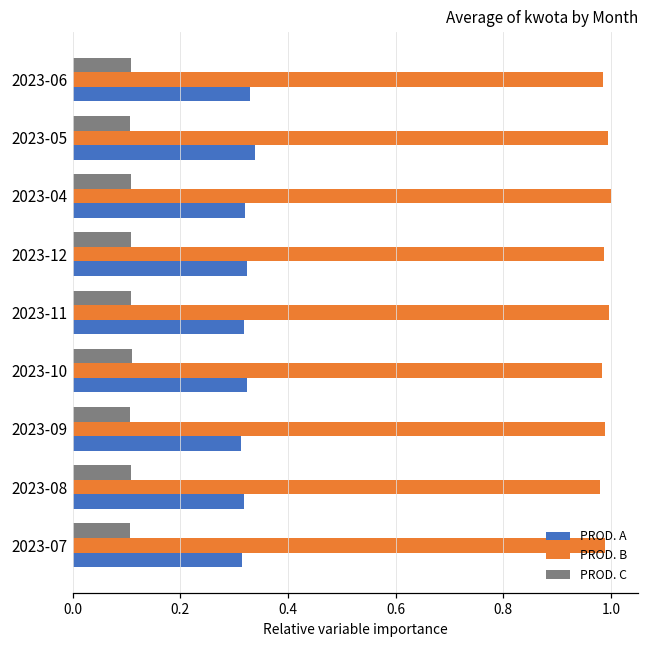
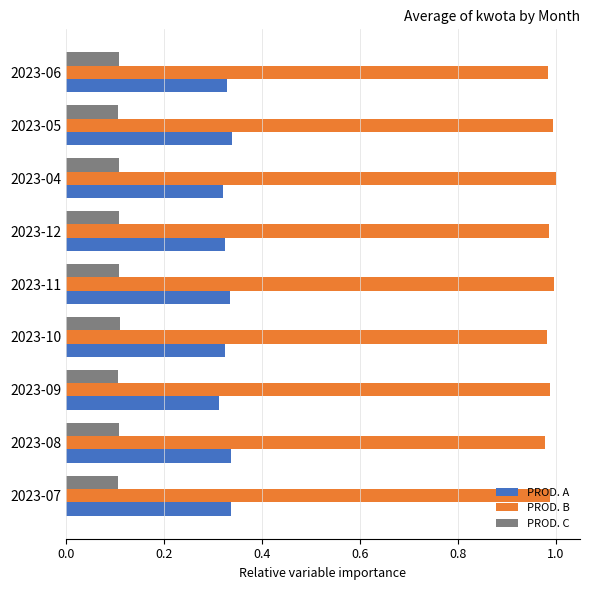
PROD. A, 2023-11: 0.32 -> 0.34
PROD. A, 2023-08: 0.32 -> 0.34
PROD. A, 2023-07: 0.31 -> 0.34
